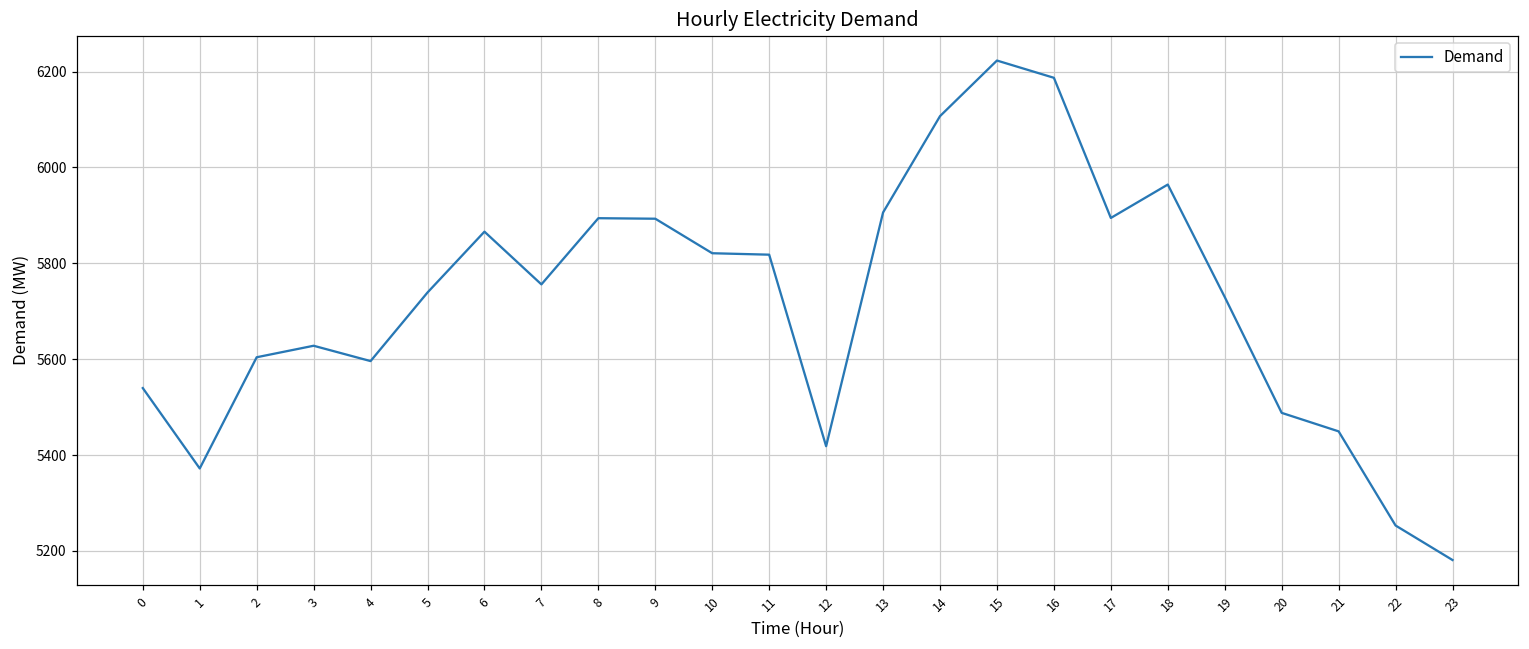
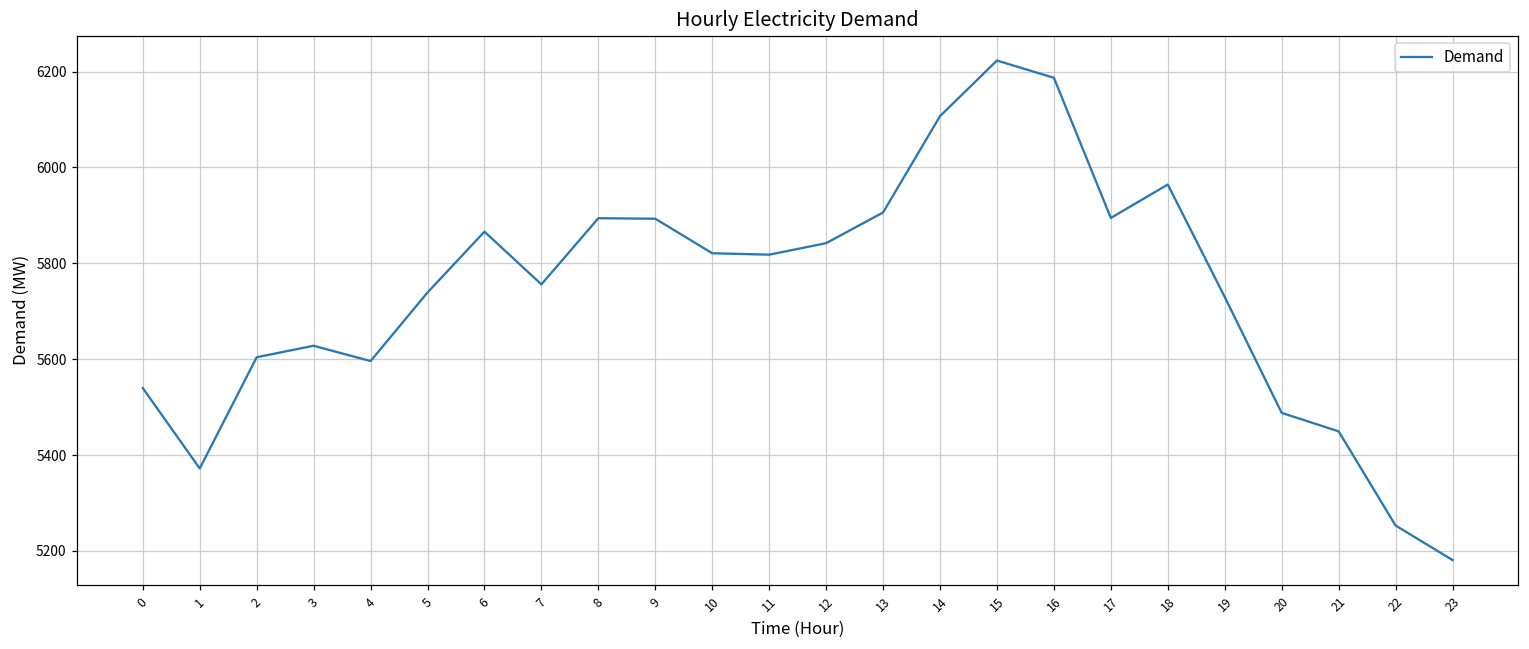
12: 5420 -> 5840
